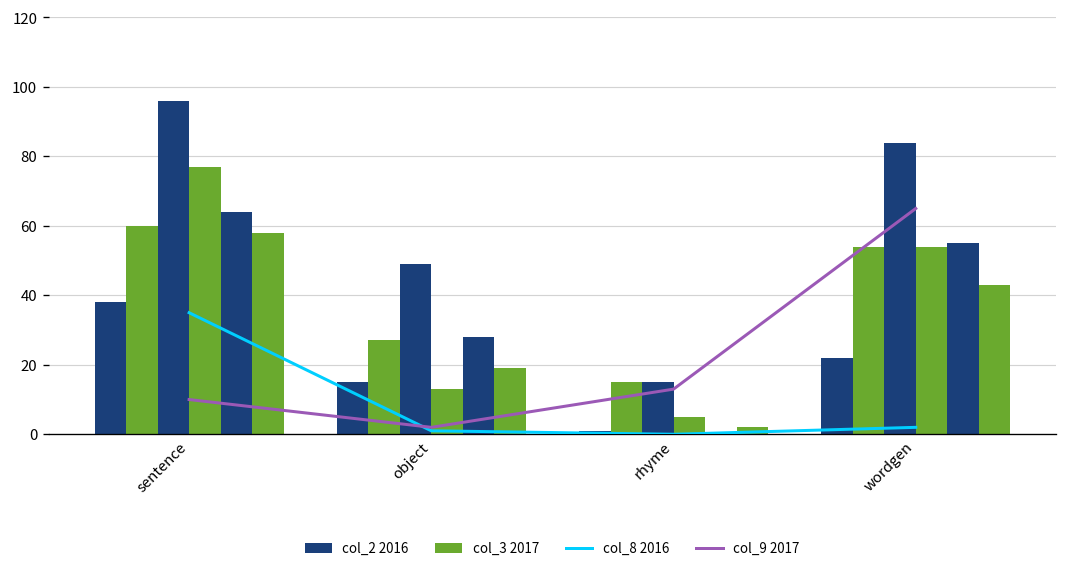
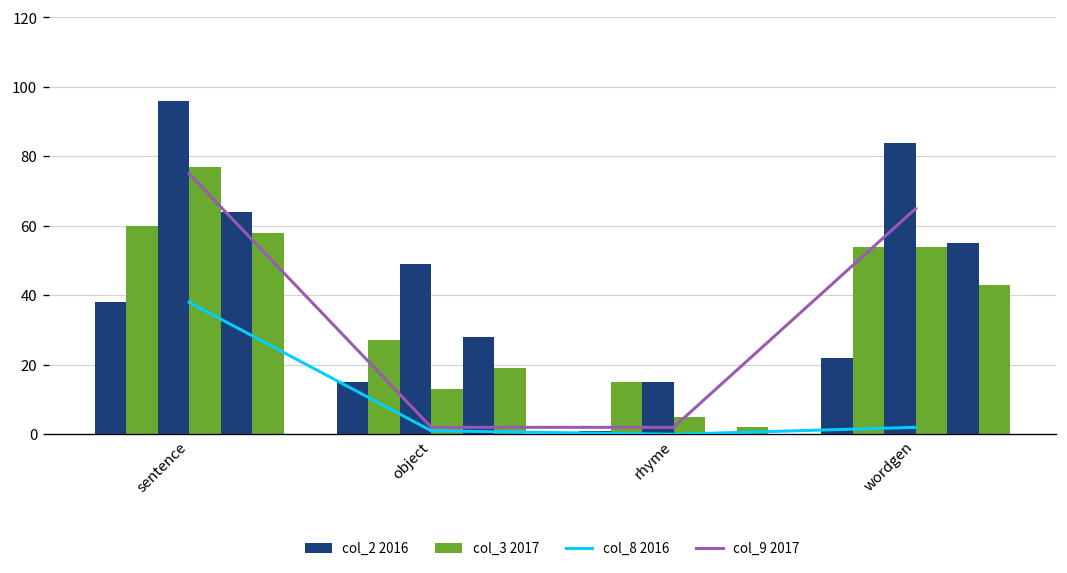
col_8 2016, sentence: 35 -> 38
col_9 2017, sentence: 10 -> 75
col_9 2017, rhyme: 13 -> 2
